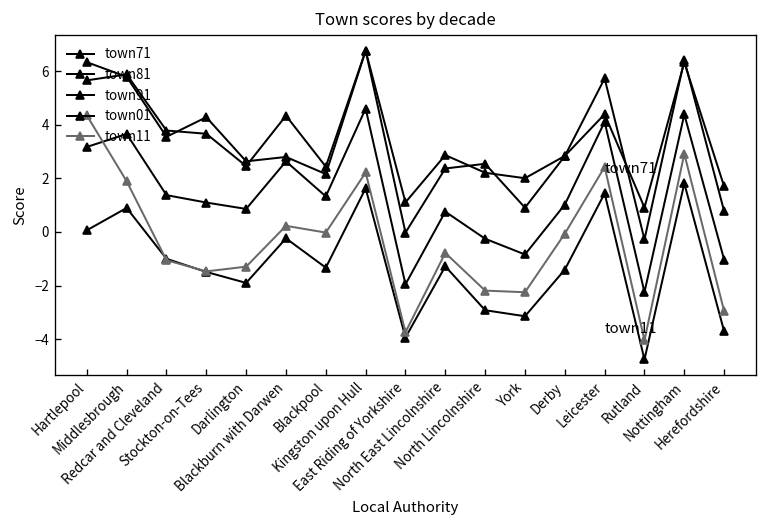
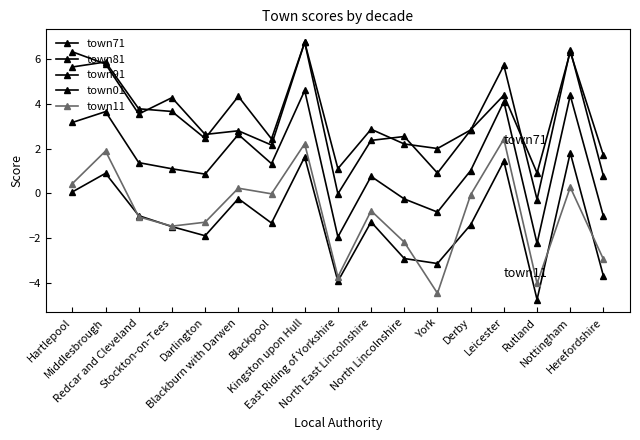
town11, Hartlepool: 4.3 -> 0.4
town11, York: -2.2 -> -4.5
town11, Nottingham: 2.9 -> 0.3
